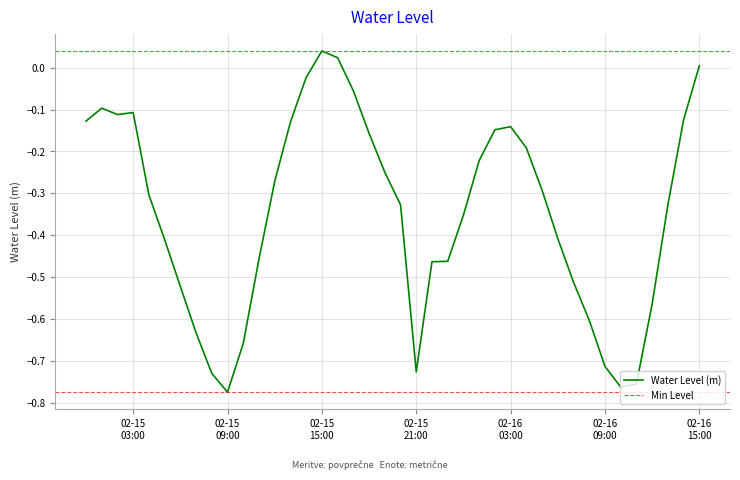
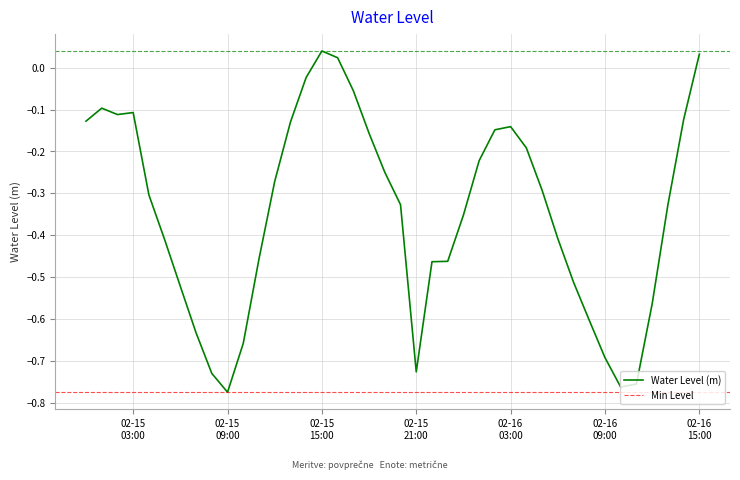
02-16 09:00: -0.71 -> -0.69
02-16 15:00: 0.00 -> 0.03
